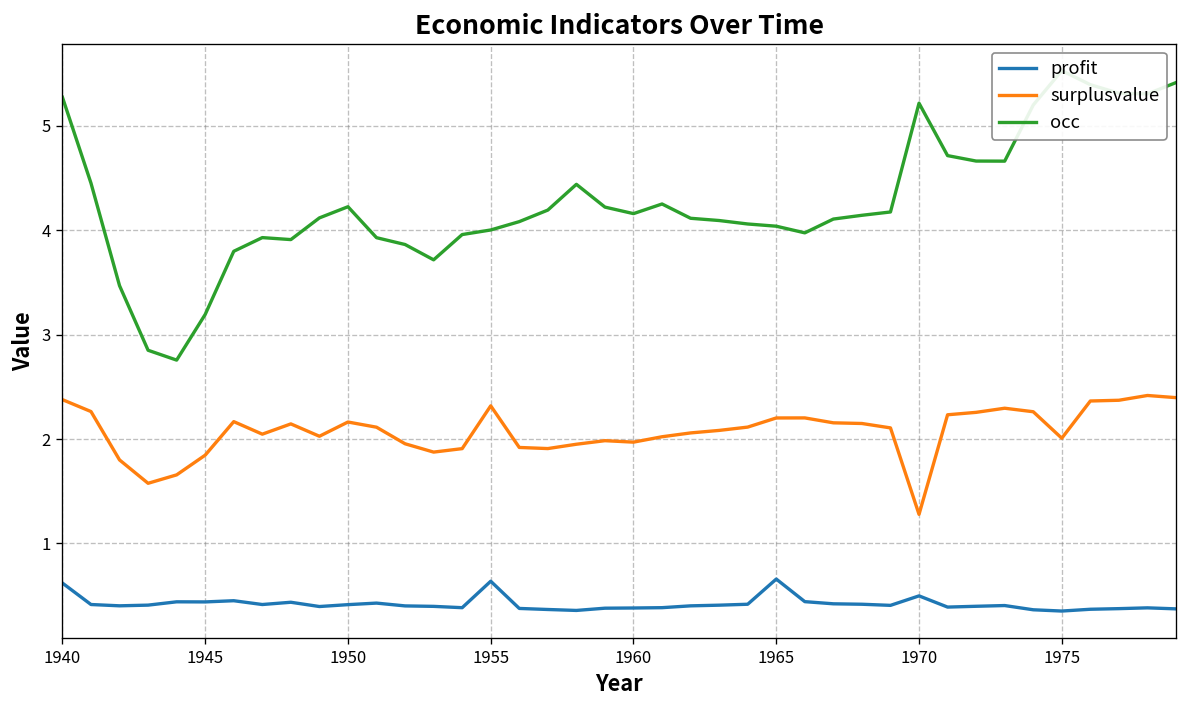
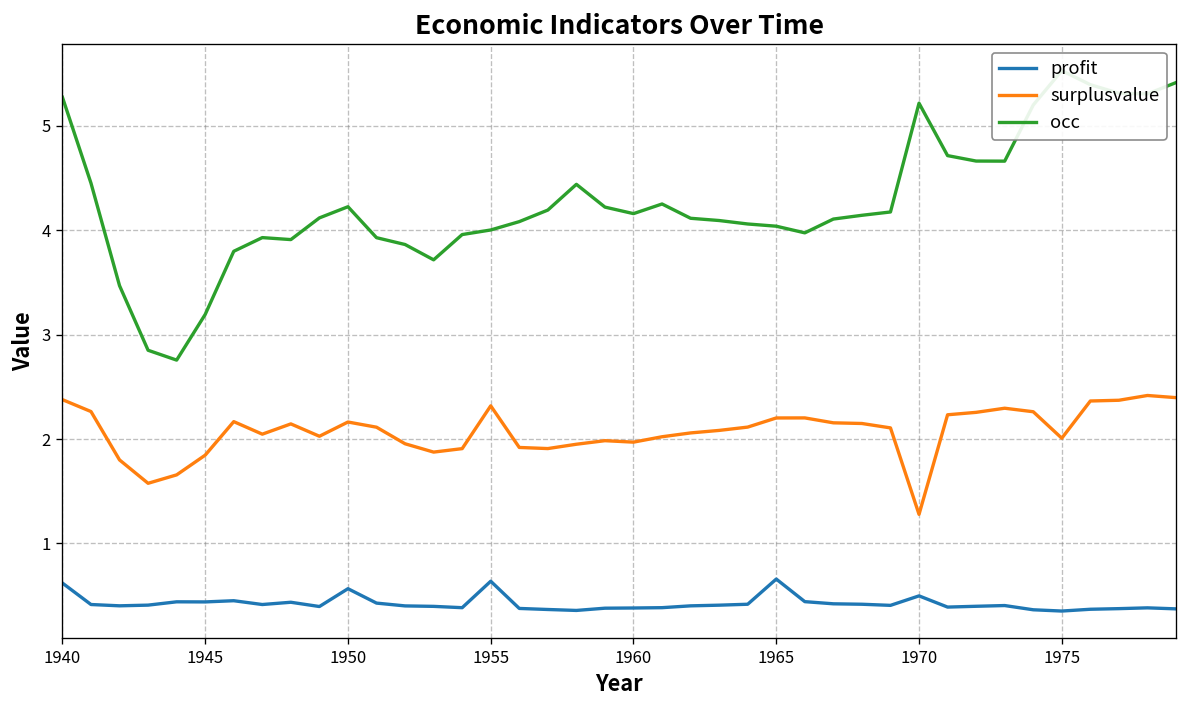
profit, 1950: 0.4 -> 0.6
